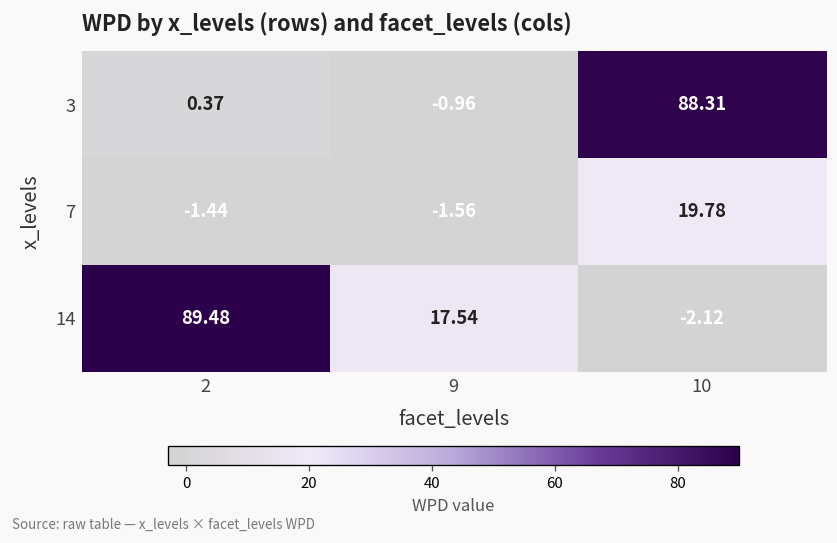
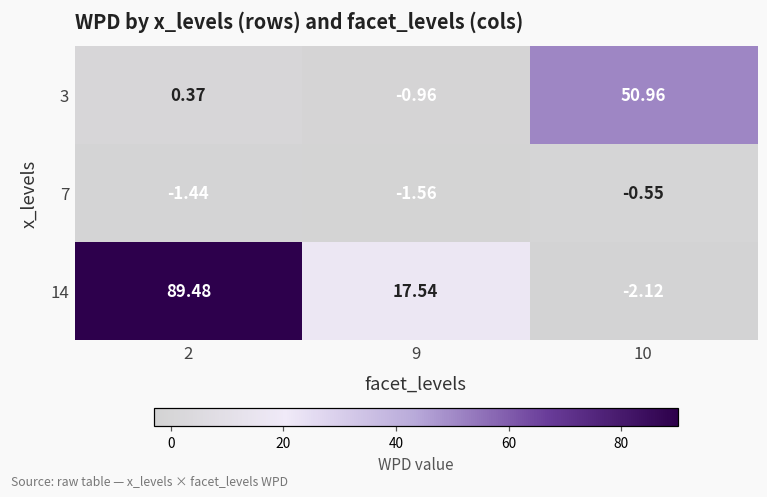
3, 10: 88.31 -> 50.96
7, 10: 19.78 -> -0.55
